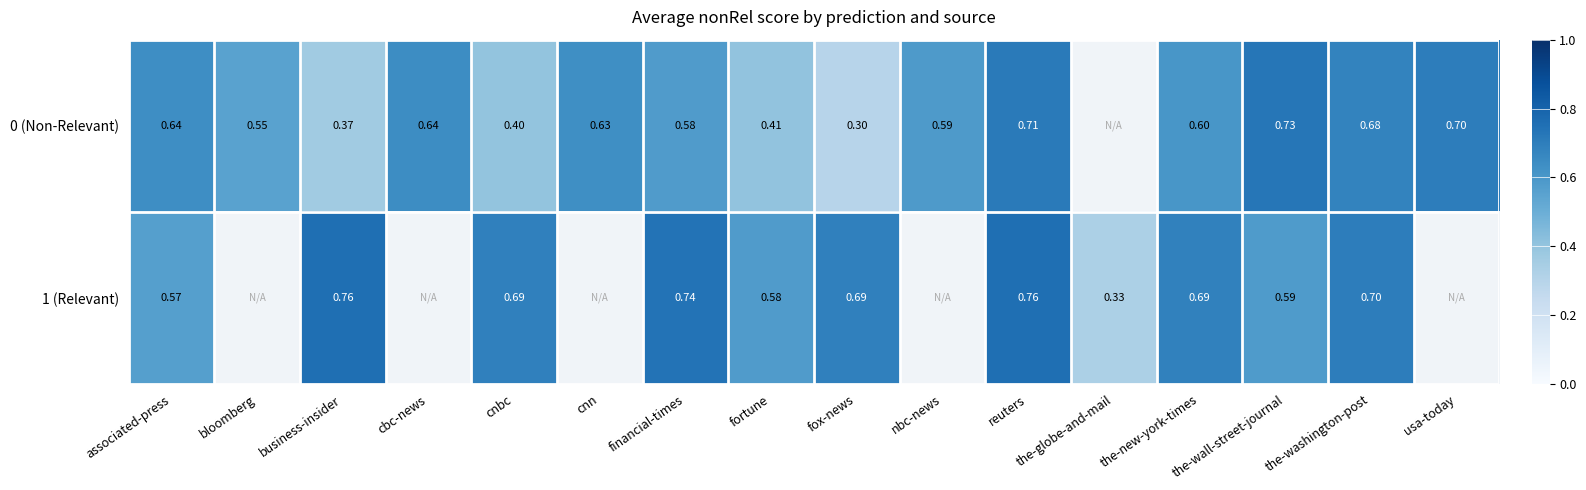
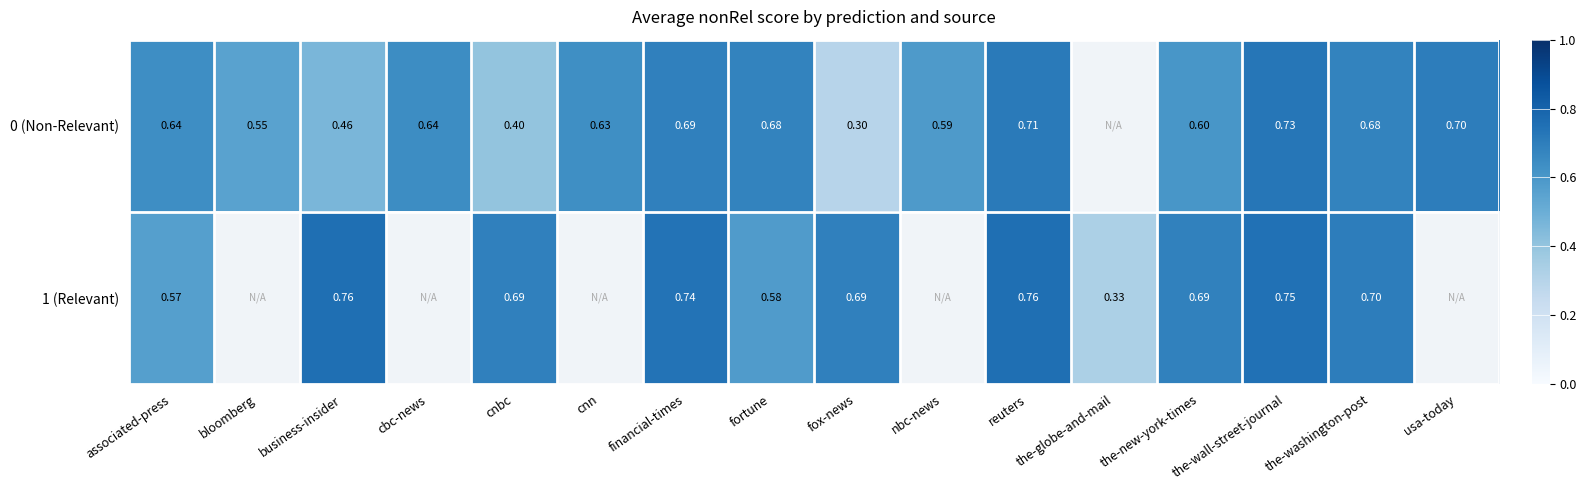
0 (Non-Relevant), business-insider: 0.37 -> 0.46
0 (Non-Relevant), financial-times: 0.58 -> 0.69
0 (Non-Relevant), fortune: 0.41 -> 0.68
1 (Relevant), the-wall-street-journal: 0.59 -> 0.75
